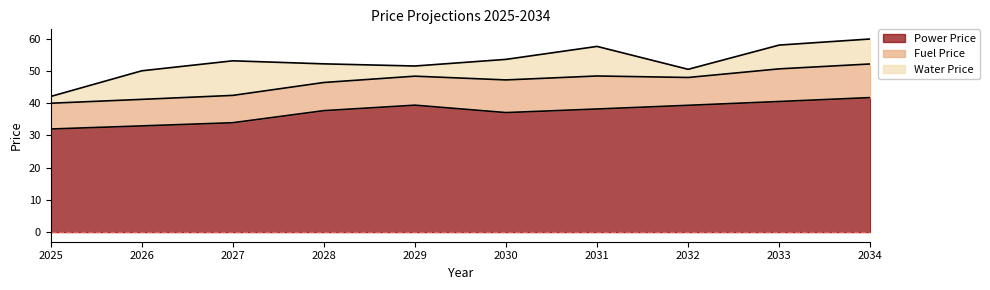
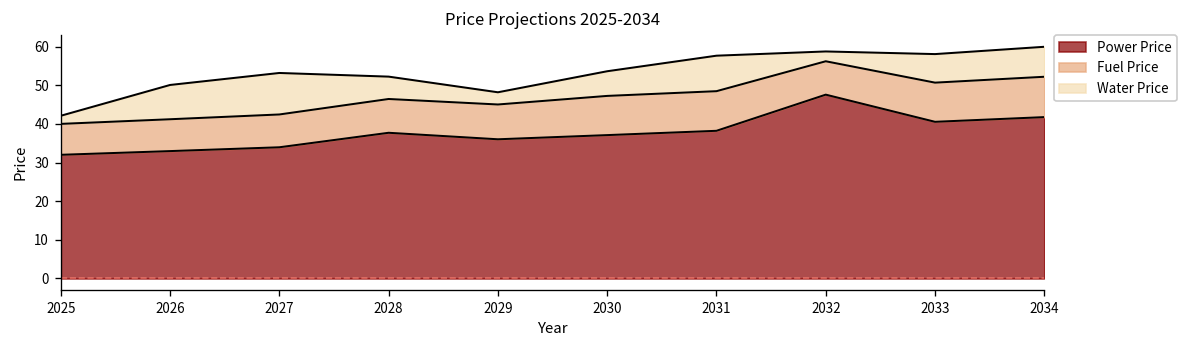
Power Price, 2029: 39 -> 36
Power Price, 2032: 39 -> 48
